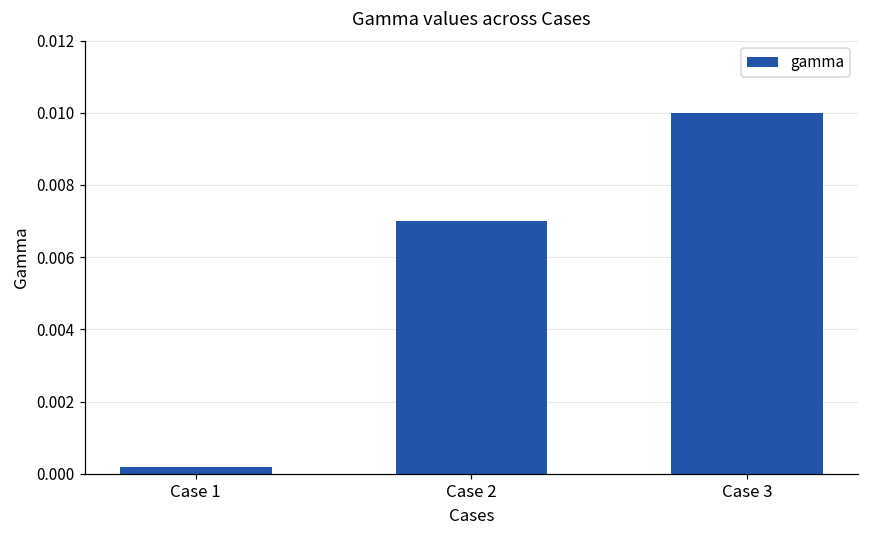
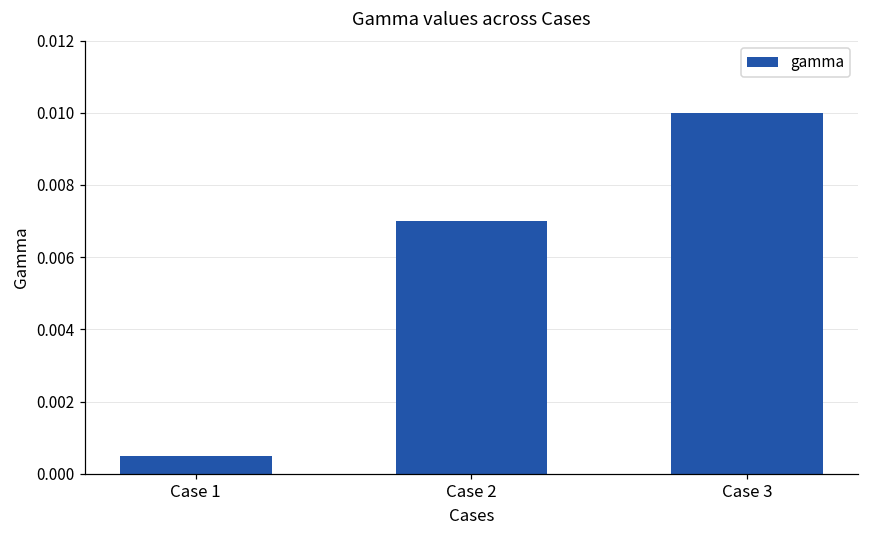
Case 1: 0.0002 -> 0.0005
